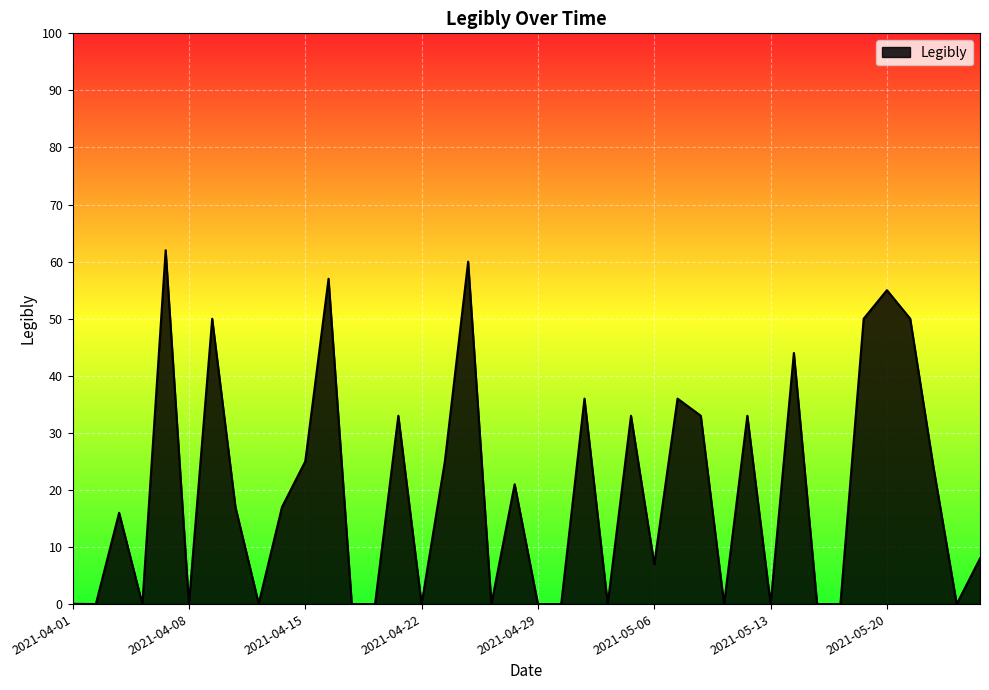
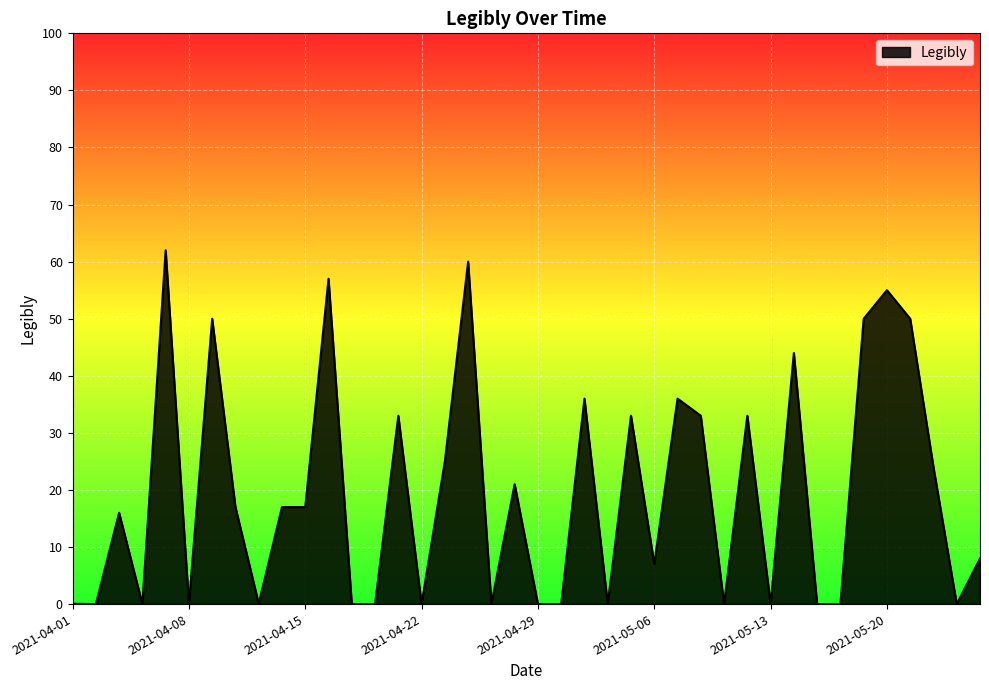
2021-04-15: 25 -> 17
